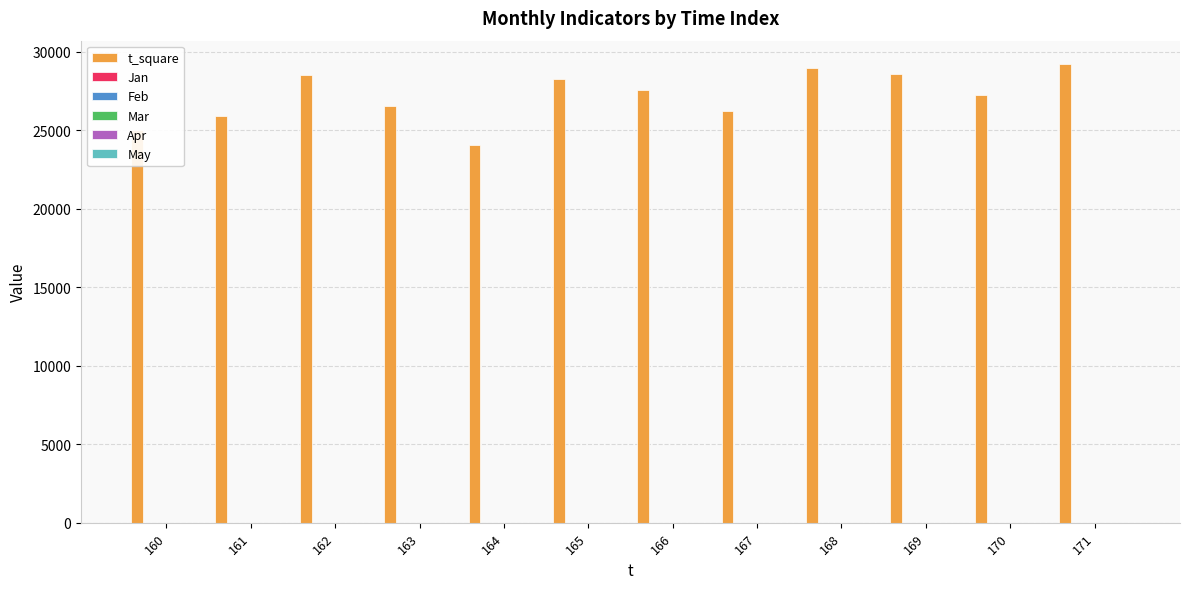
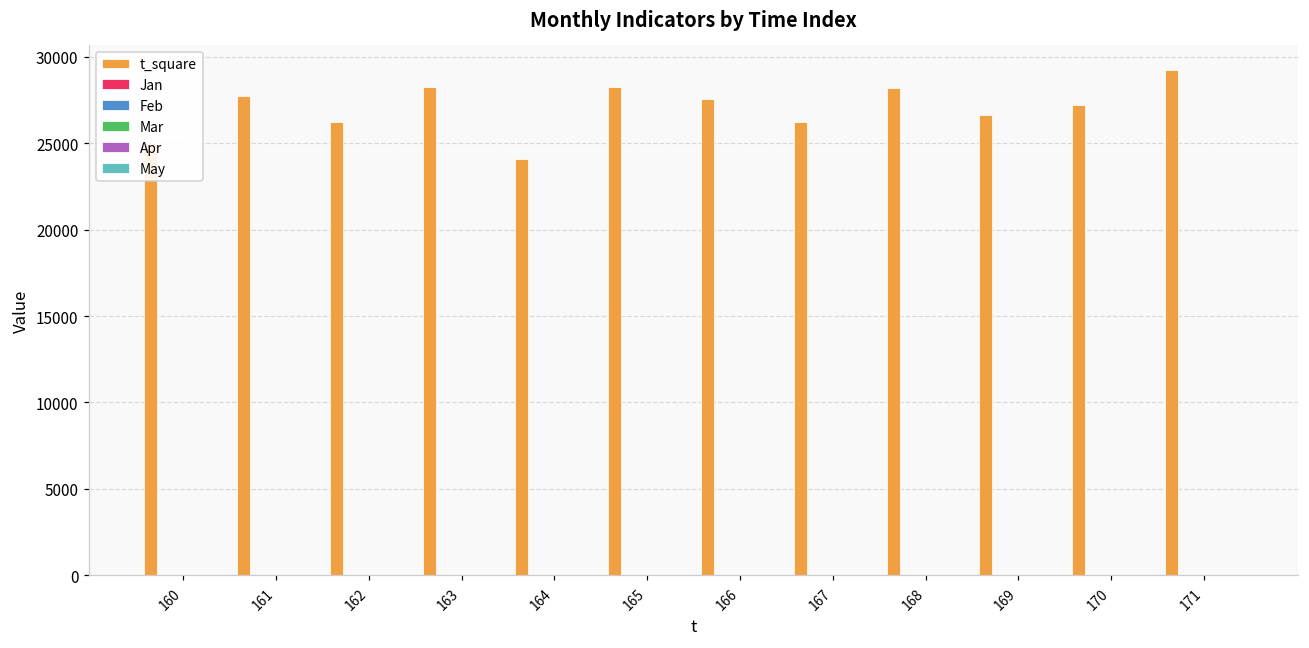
t_square, 161: 25900 -> 27800
t_square, 162: 28500 -> 26200
t_square, 163: 26600 -> 28300
t_square, 168: 29000 -> 28200
t_square, 169: 28600 -> 26600
